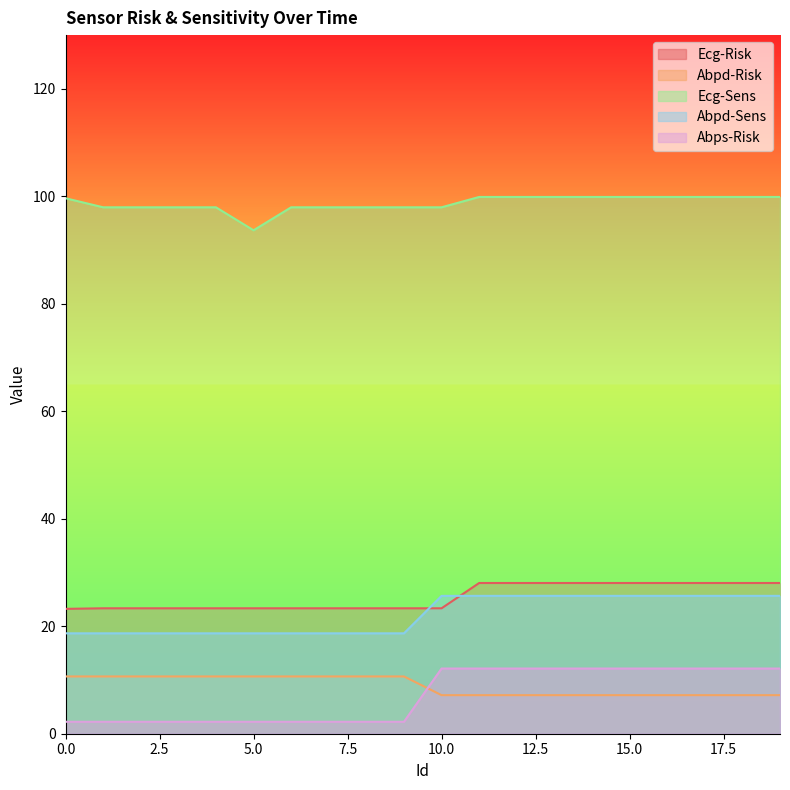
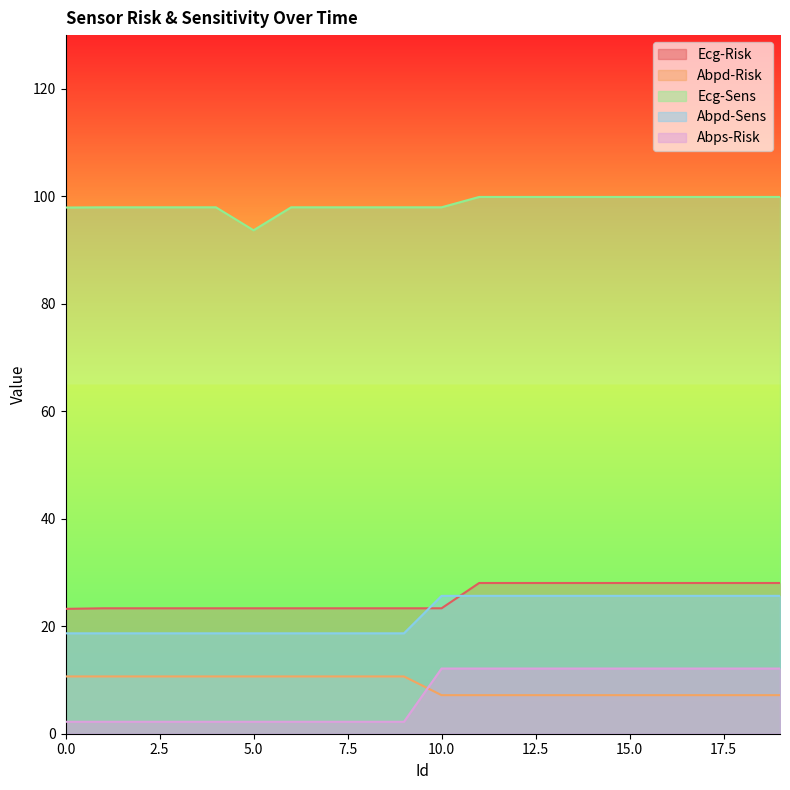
Ecg-Sens, 0.0: 100 -> 98
